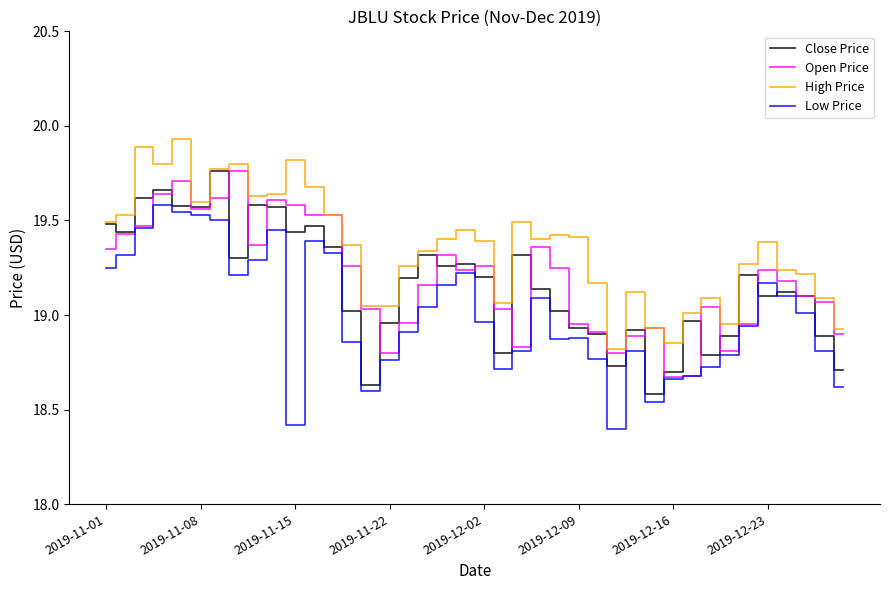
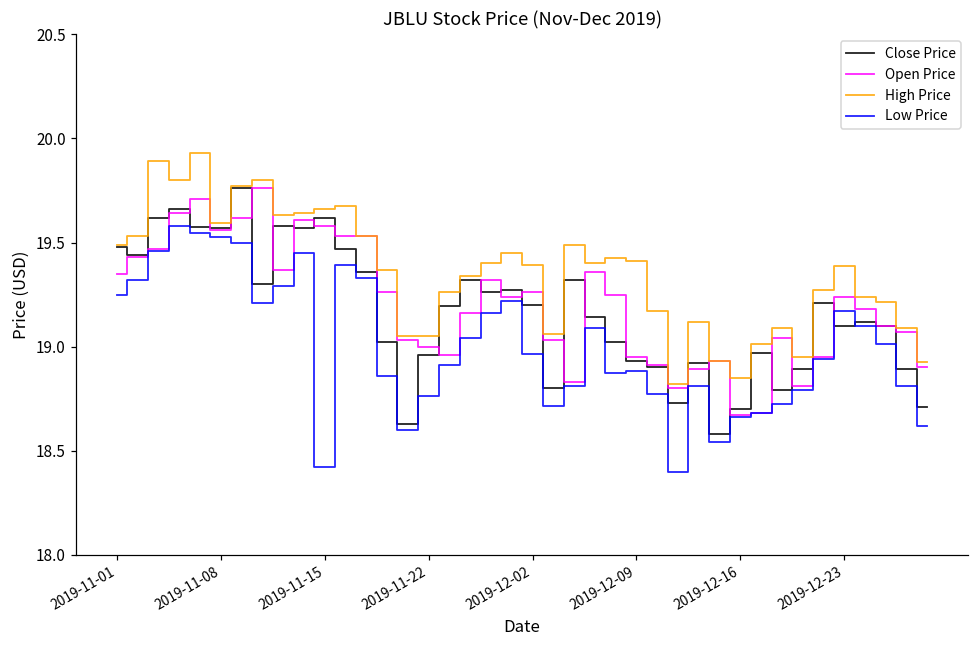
Close Price, 2019-11-15: 19.44 -> 19.62
High Price, 2019-11-15: 19.82 -> 19.66
Open Price, 2019-11-22: 18.8 -> 19.0
